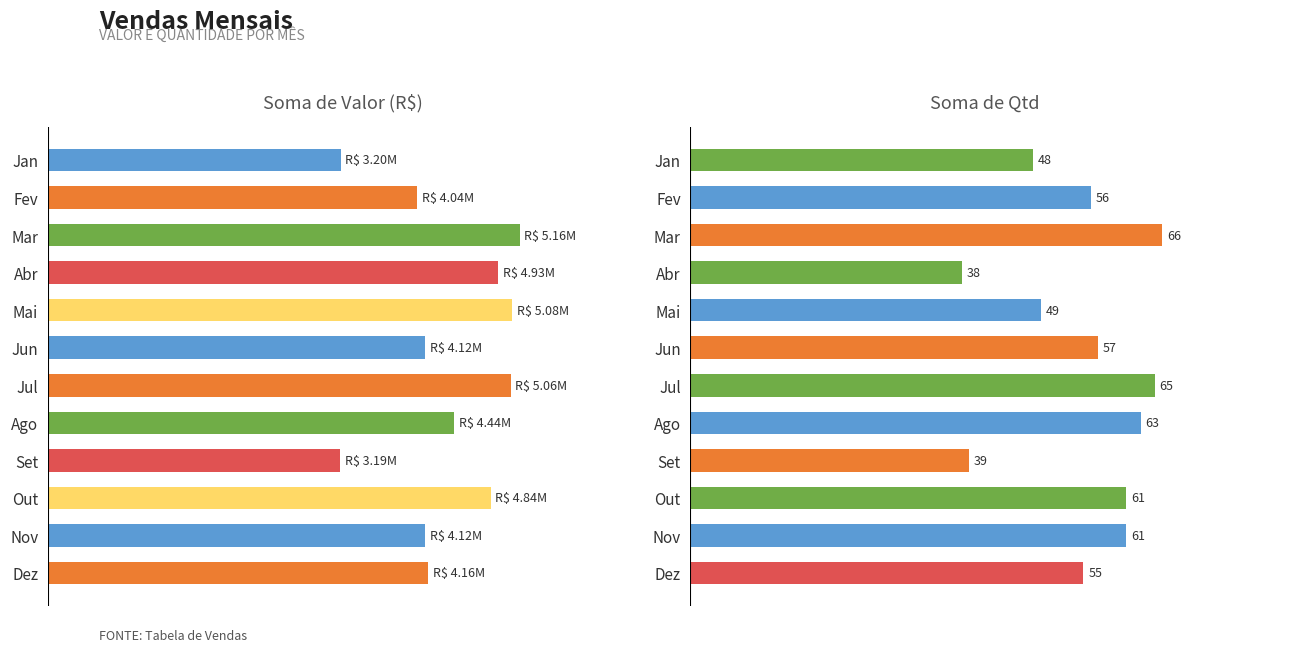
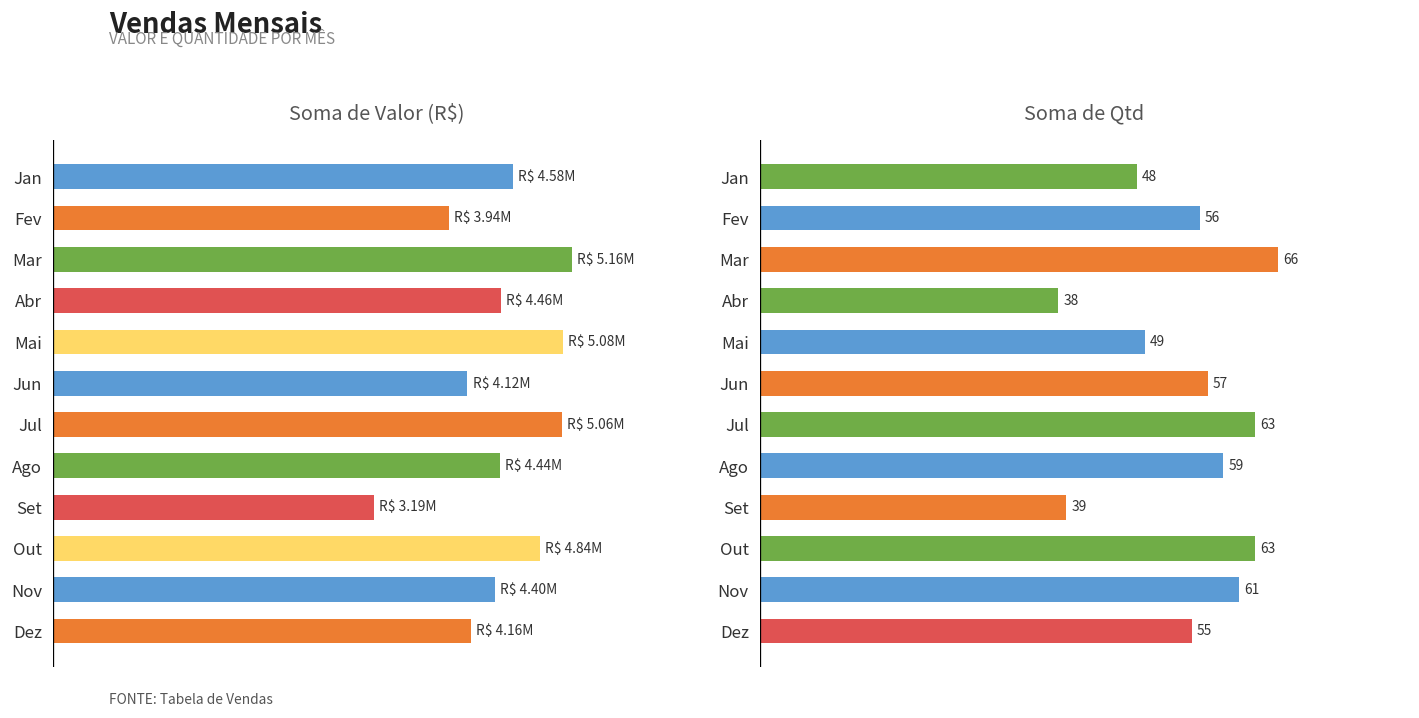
Soma de Valor (R$), Jan: 3.20M -> 4.58M
Soma de Valor (R$), Fev: 4.04M -> 3.94M
Soma de Valor (R$), Abr: 4.93M -> 4.46M
Soma de Valor (R$), Nov: 4.12M -> 4.40M
Soma de Qtd, Jul: 65 -> 63
Soma de Qtd, Ago: 63 -> 59
Soma de Qtd, Out: 61 -> 63
